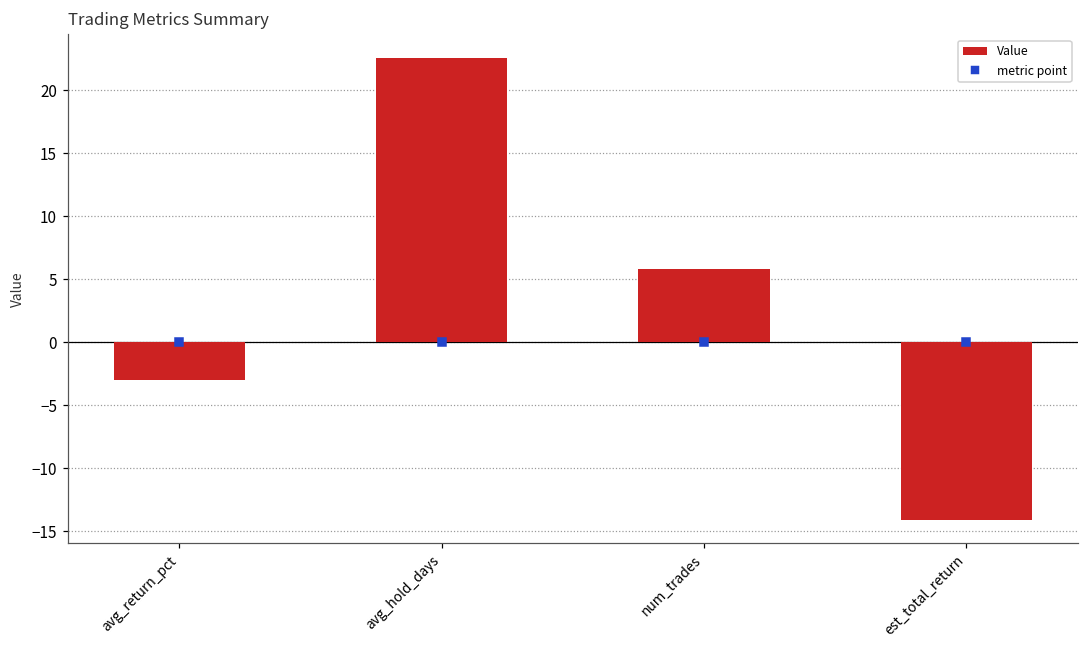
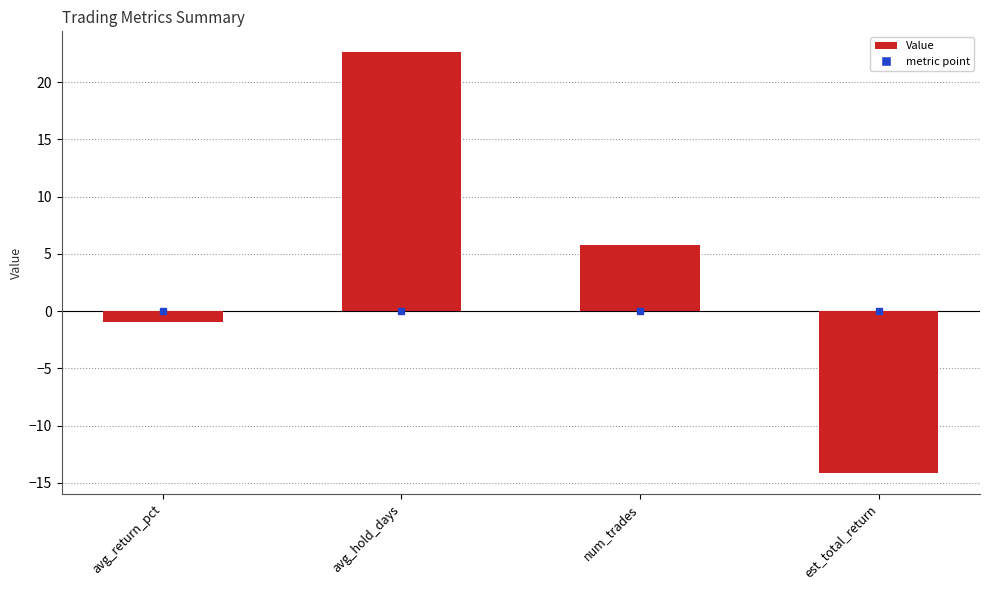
Value, avg_return_pct: -3.0 -> -0.9
